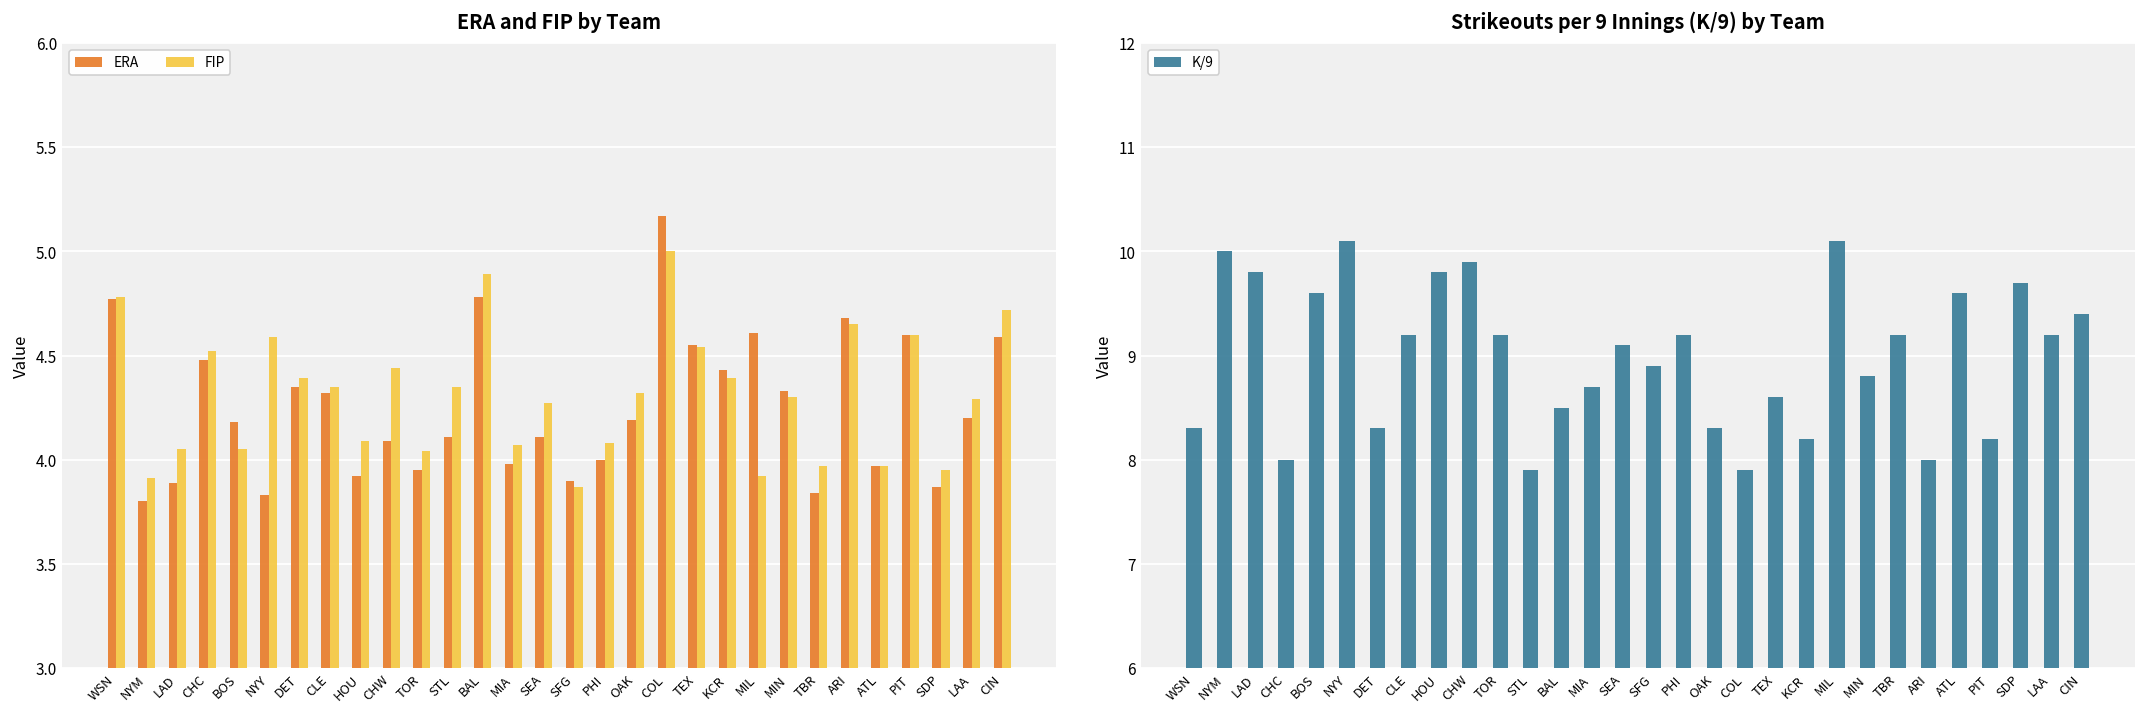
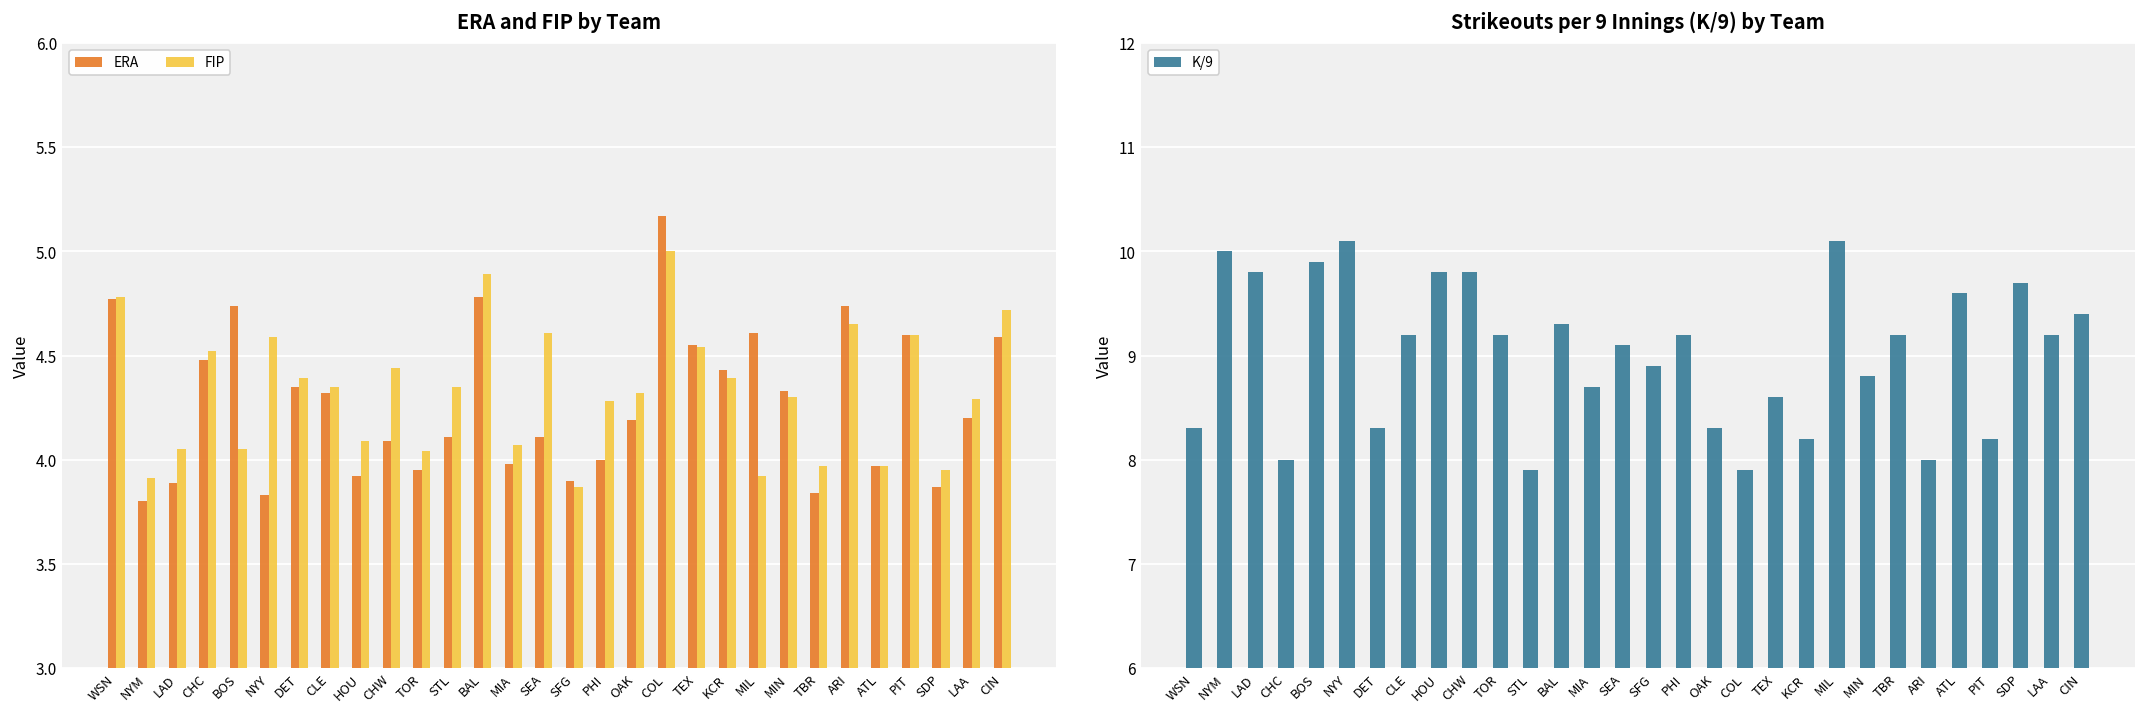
ERA and FIP by Team, ERA, BOS: 4.18 -> 4.74
ERA and FIP by Team, FIP, SEA: 4.27 -> 4.61
ERA and FIP by Team, FIP, PHI: 4.08 -> 4.28
ERA and FIP by Team, ERA, ARI: 4.68 -> 4.74
Strikeouts per 9 Innings (K/9) by Team, BOS: 9.6 -> 9.9
Strikeouts per 9 Innings (K/9) by Team, CHW: 9.9 -> 9.8
Strikeouts per 9 Innings (K/9) by Team, BAL: 8.5 -> 9.3
